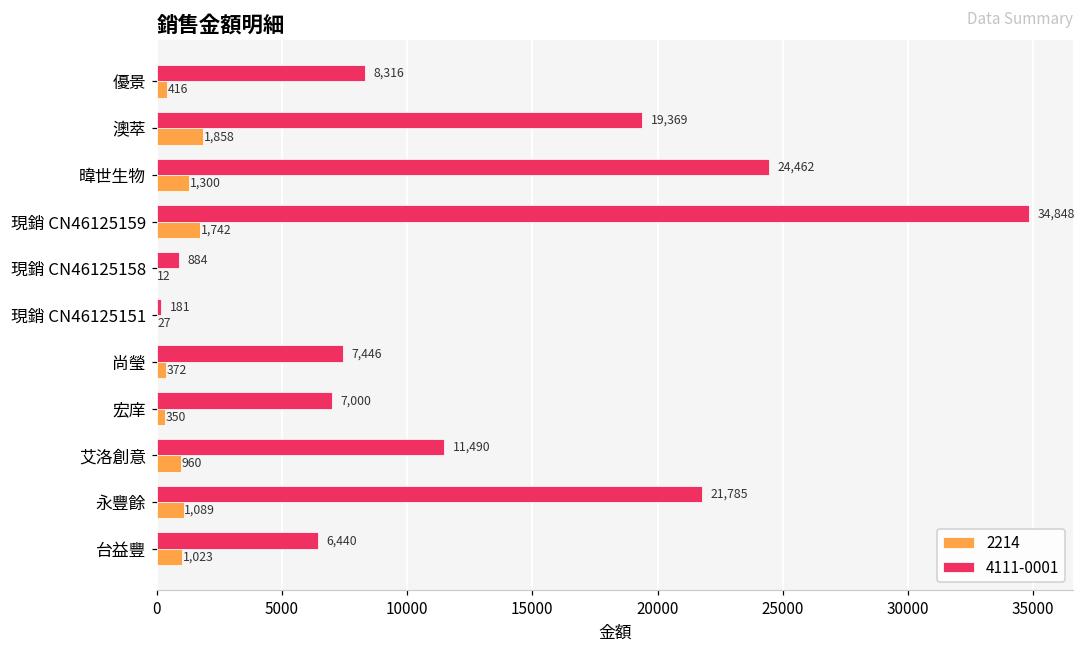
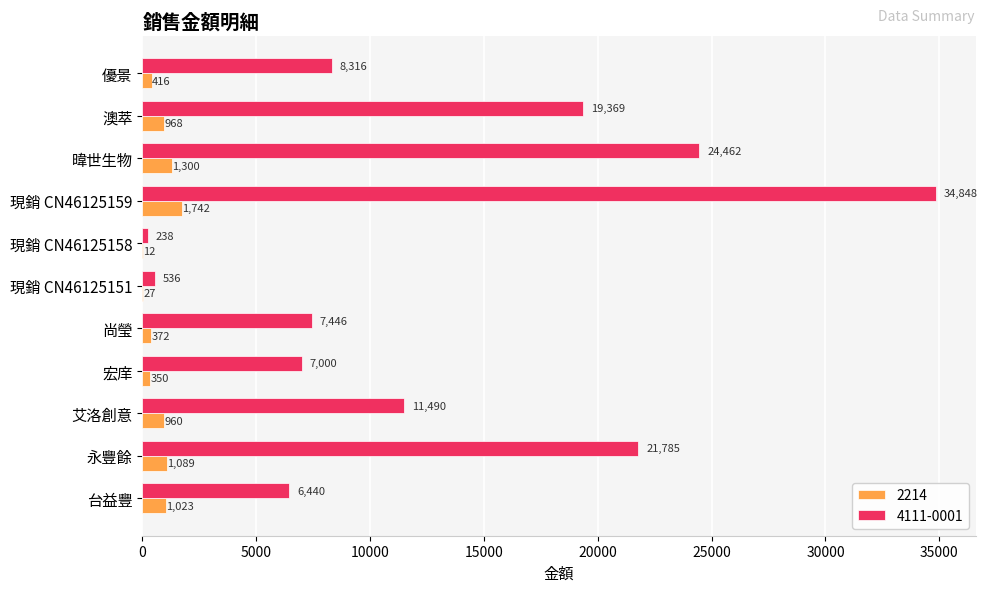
2214, 澳萃: 1,858 -> 968
4111-0001, 現銷 CN46125158: 884 -> 238
4111-0001, 現銷 CN46125151: 181 -> 536
